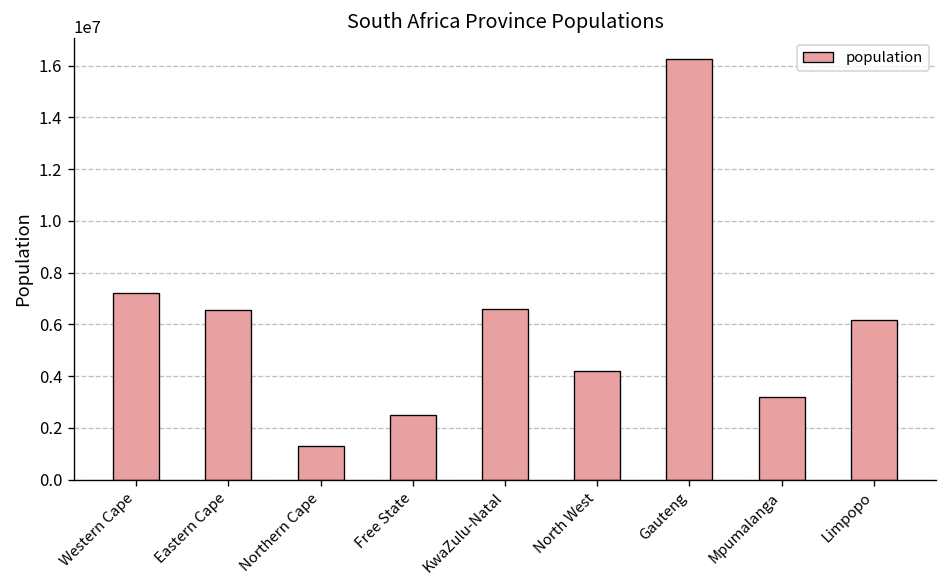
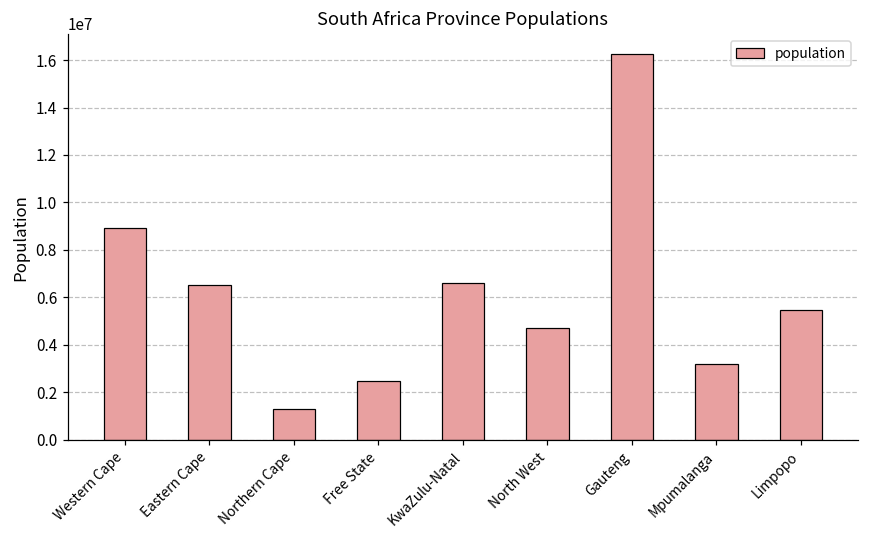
Western Cape: 7200000 -> 8900000
North West: 4200000 -> 4700000
Limpopo: 6200000 -> 5500000
